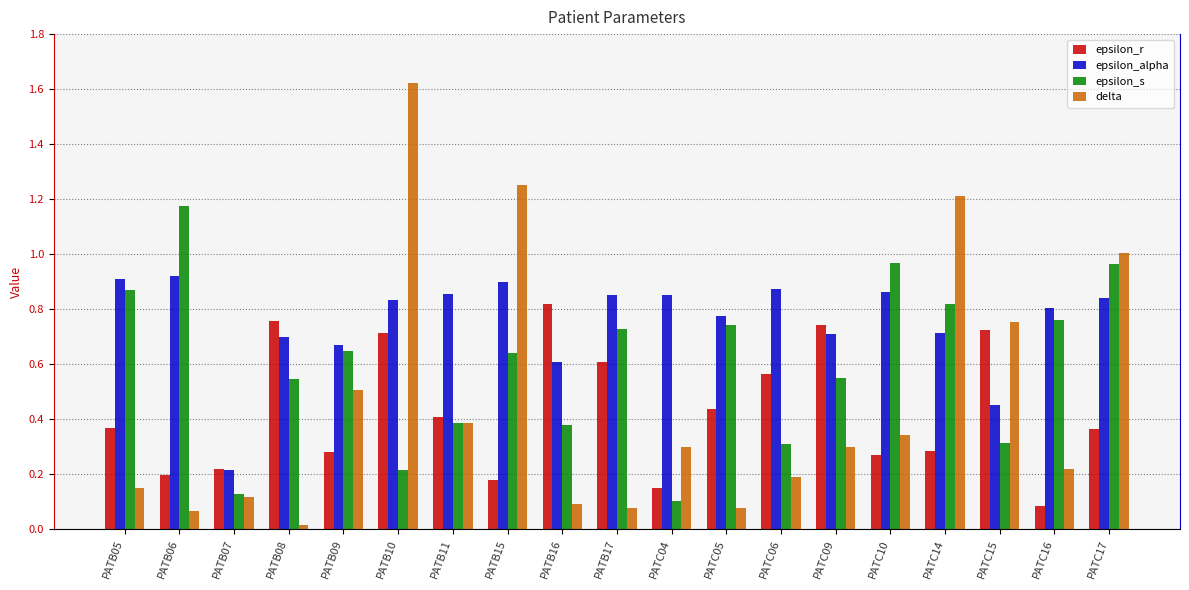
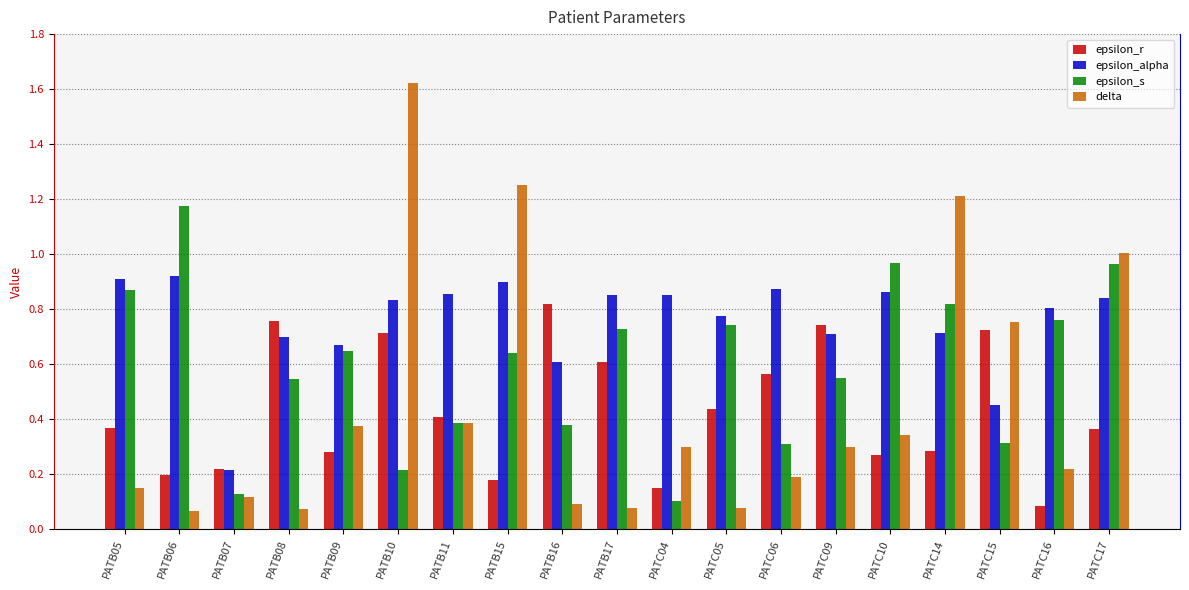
delta, PATB08: 0.02 -> 0.07
delta, PATB09: 0.51 -> 0.37
